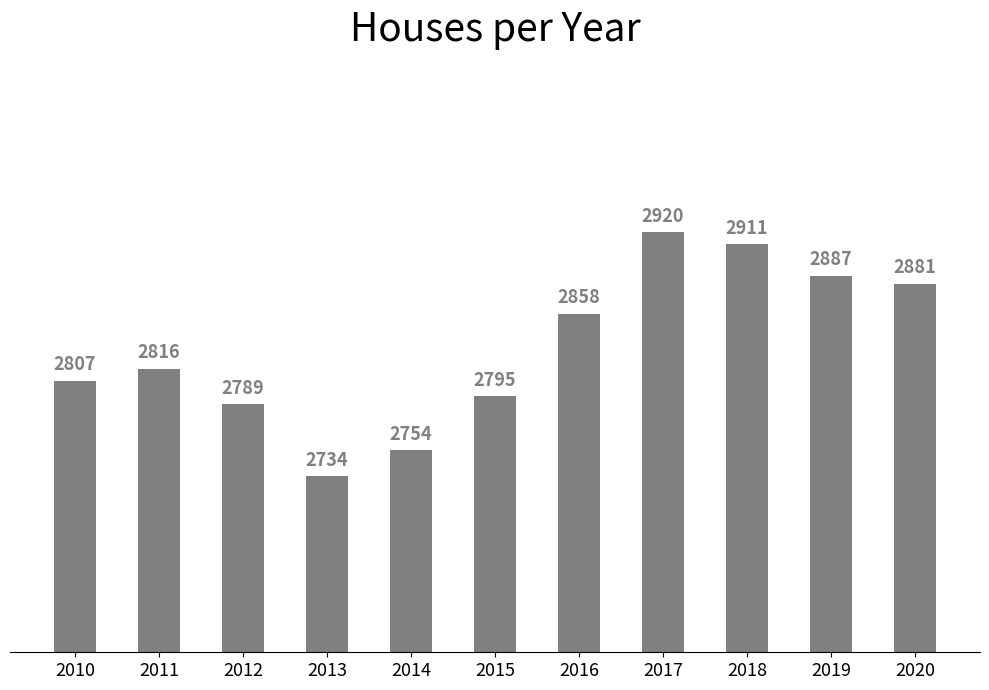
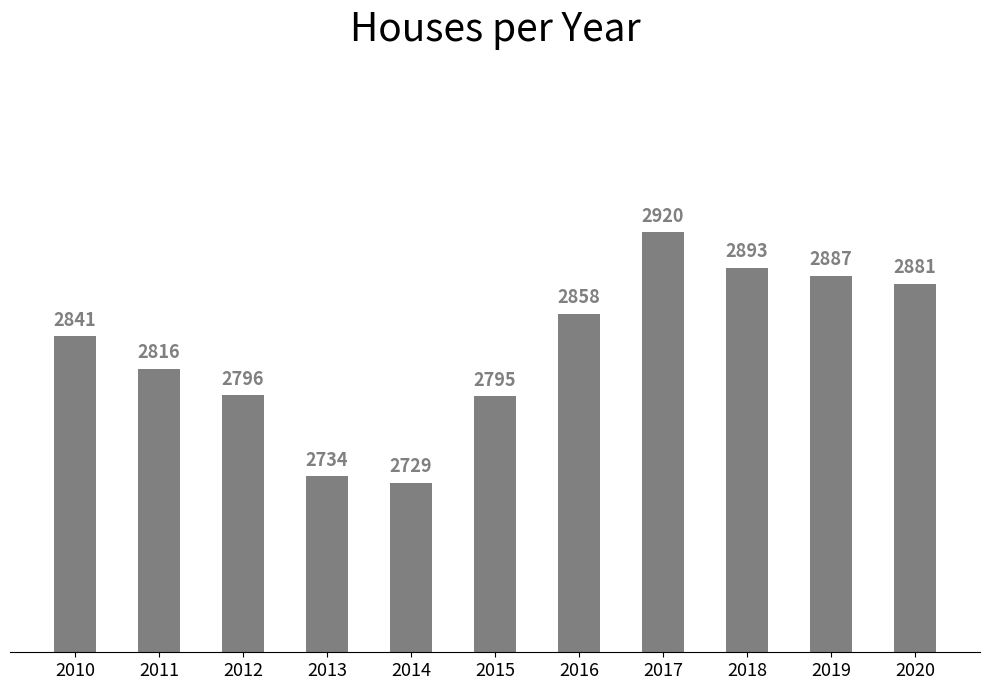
2010: 2807 -> 2841
2012: 2789 -> 2796
2014: 2754 -> 2729
2018: 2911 -> 2893
